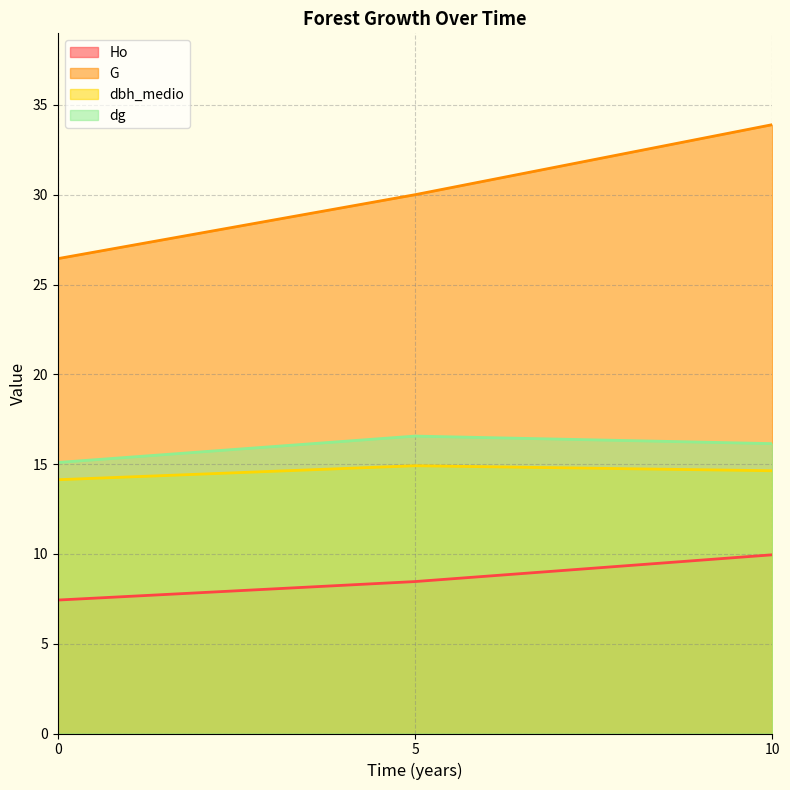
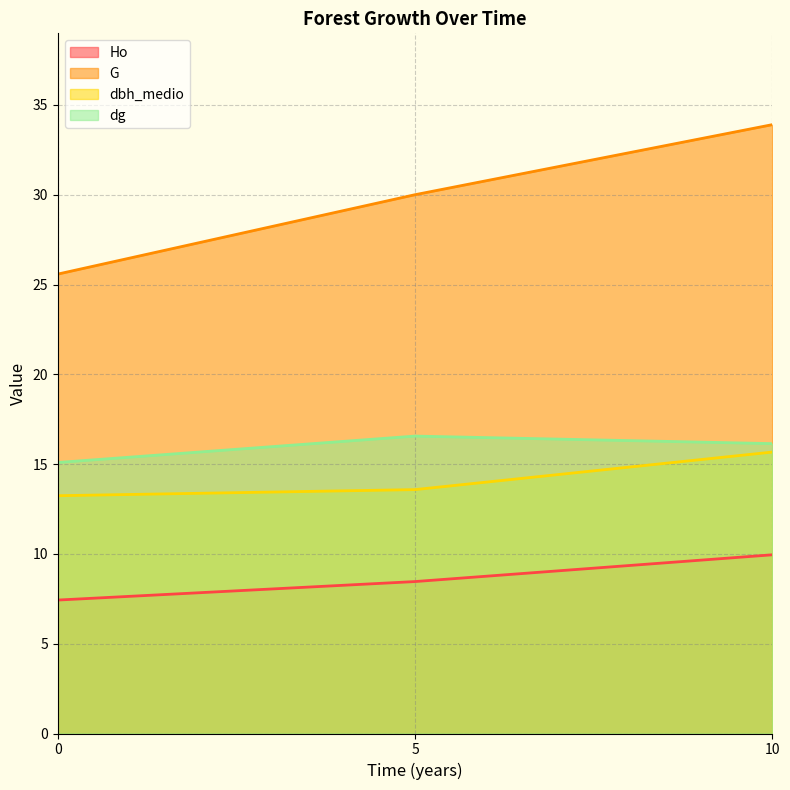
G, 0: 26.4 -> 25.6
dbh_medio, 0: 14.1 -> 13.2
dbh_medio, 5: 14.9 -> 13.6
dbh_medio, 10: 14.6 -> 15.7
